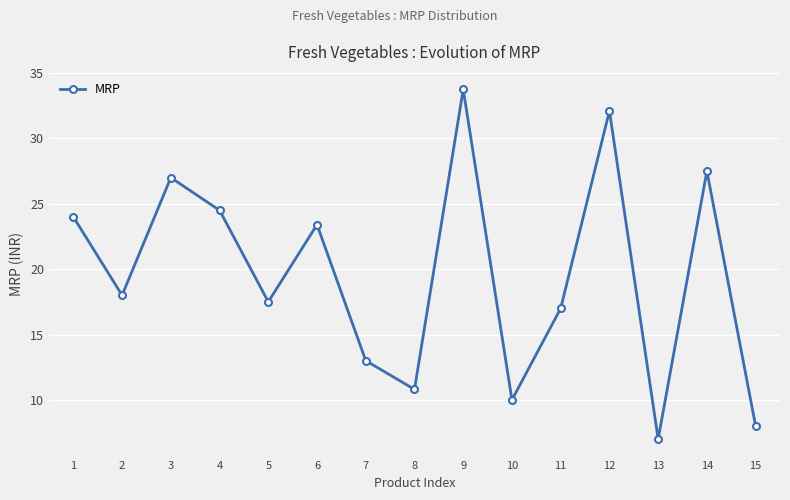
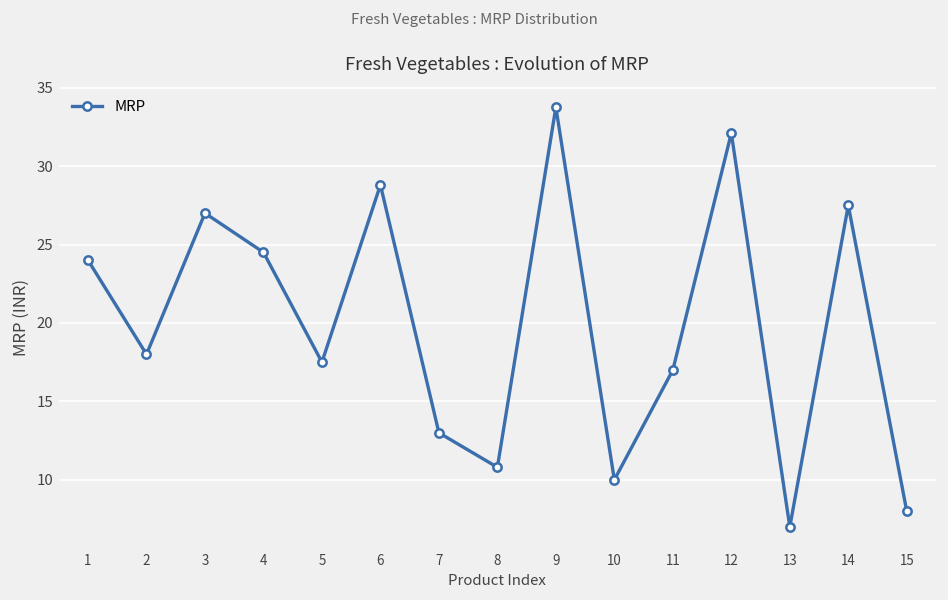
6: 23.4 -> 28.8
